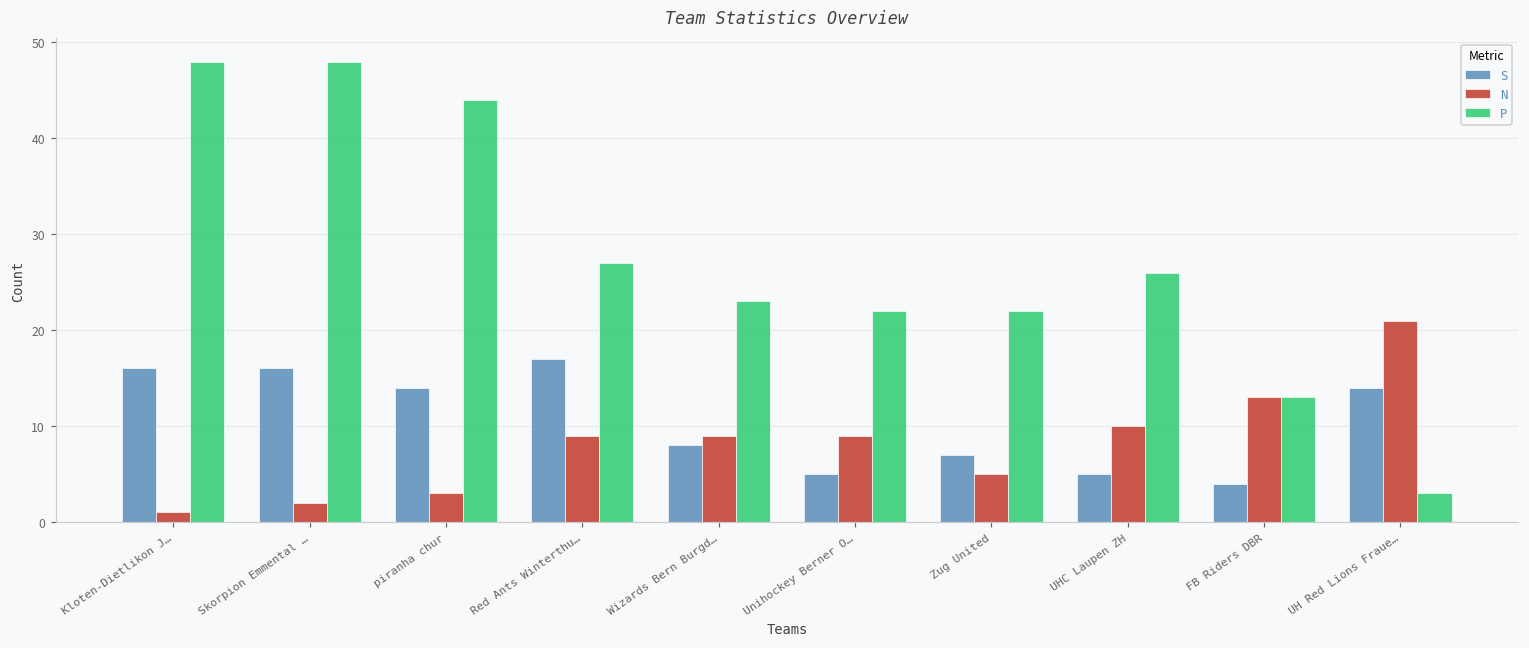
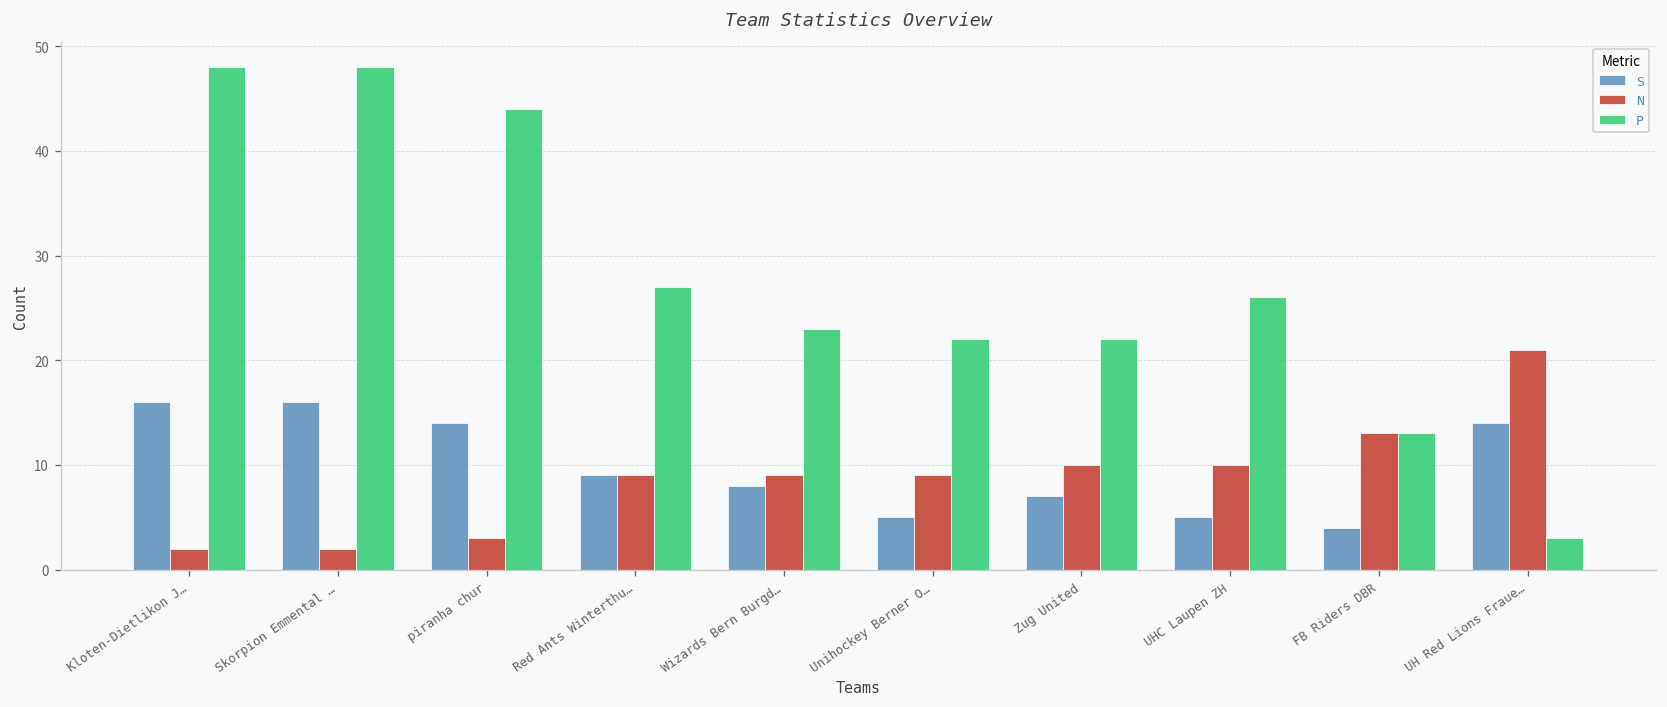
N, Kloten-Dietlikon J…: 1 -> 2
S, Red Ants Winterthu…: 17 -> 9
N, Zug United: 5 -> 10
